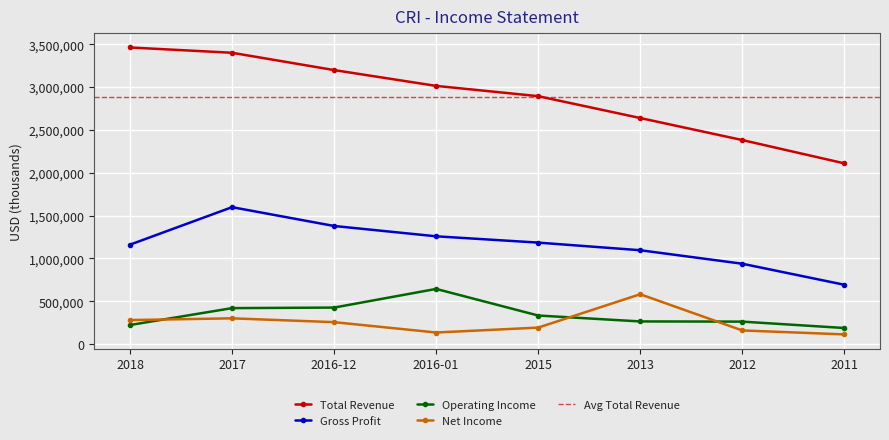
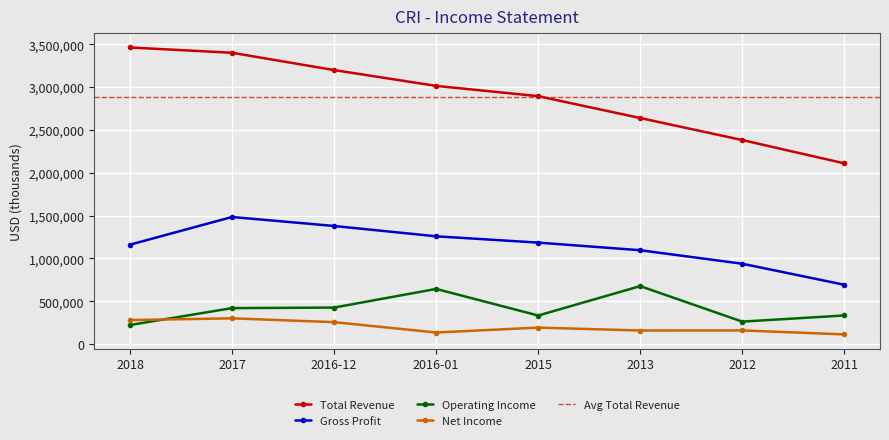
Gross Profit, 2017: 1,600,000 -> 1,500,000
Operating Income, 2013: 300,000 -> 700,000
Net Income, 2013: 600,000 -> 200,000
Operating Income, 2011: 200,000 -> 300,000
